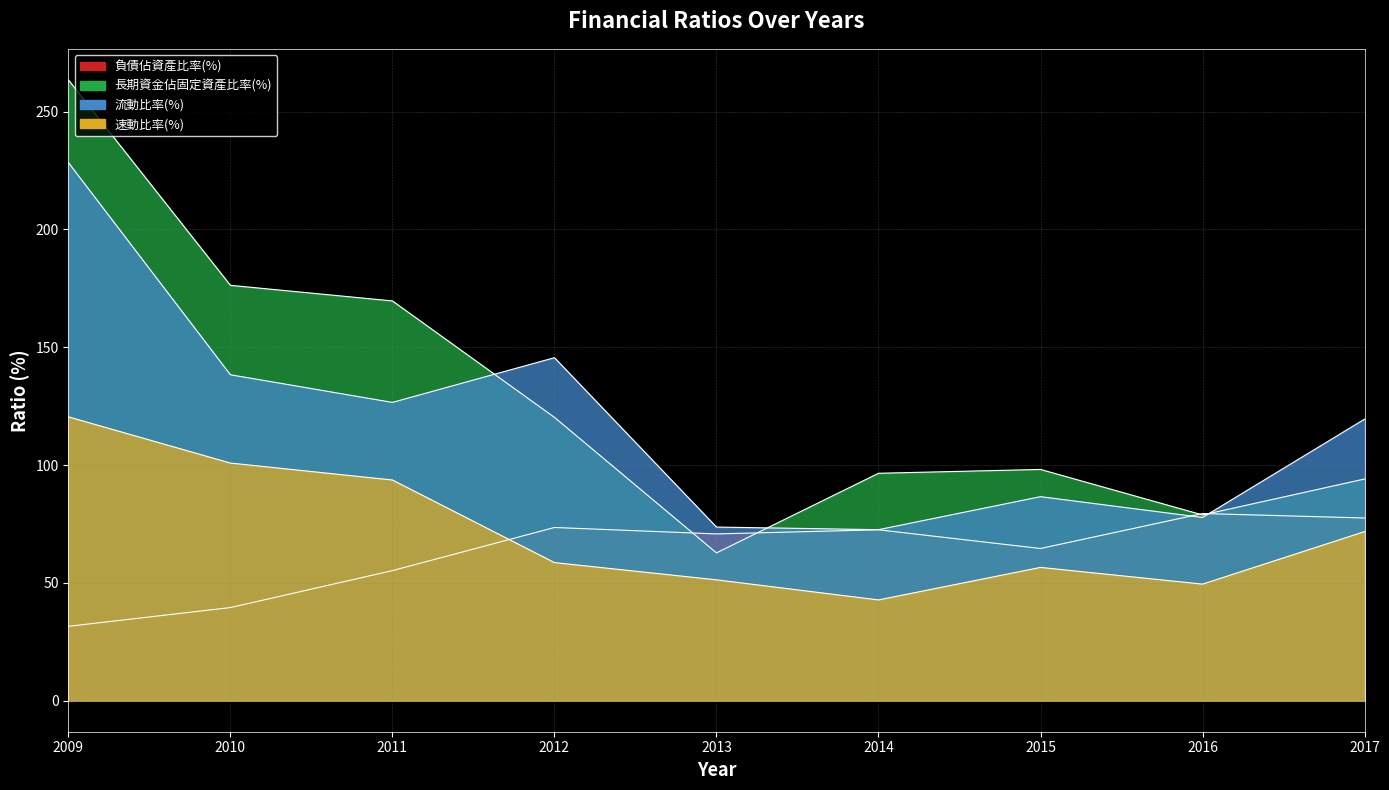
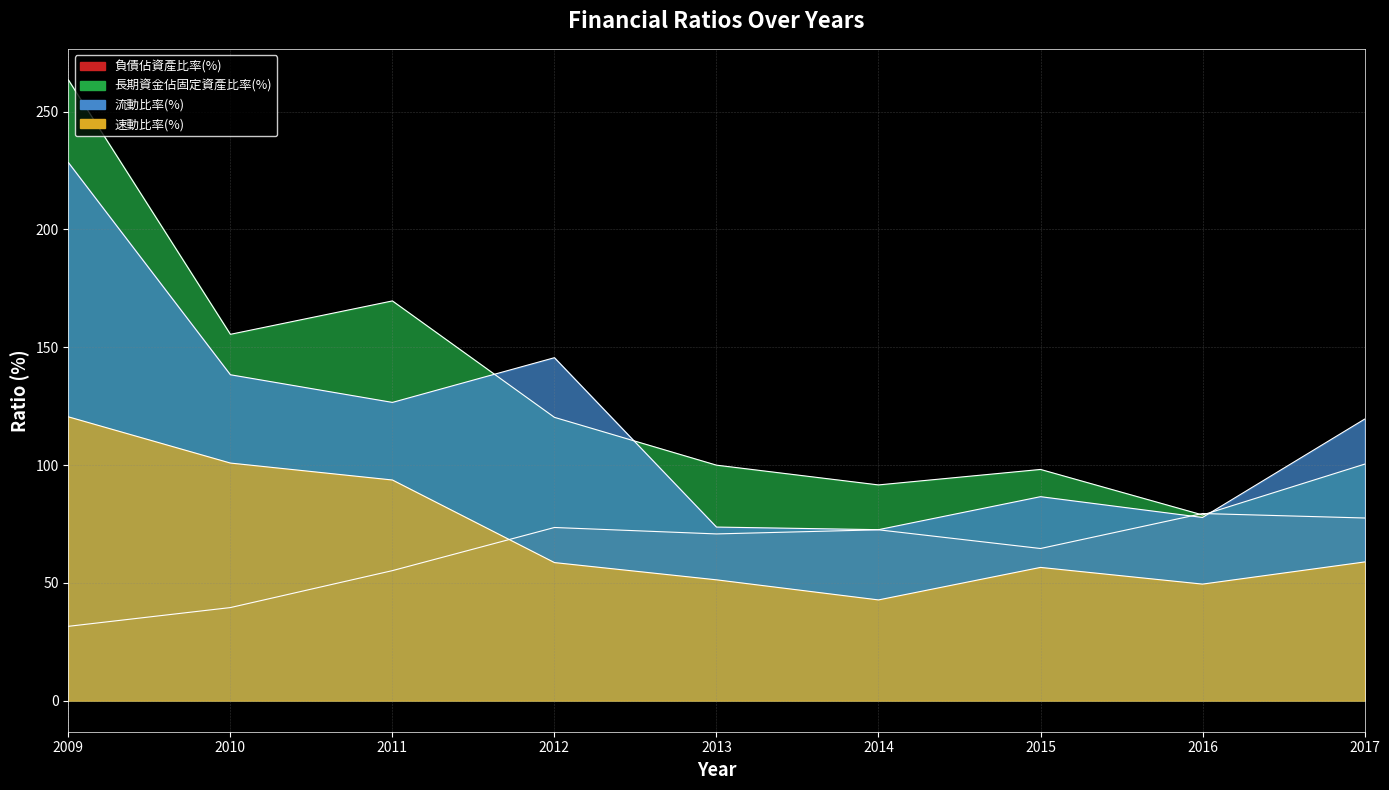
長期資金佔固定資產比率(%), 2010: 176 -> 156
長期資金佔固定資產比率(%), 2013: 63 -> 100
長期資金佔固定資產比率(%), 2014: 97 -> 92
長期資金佔固定資產比率(%), 2017: 94 -> 100
速動比率(%), 2017: 72 -> 59
